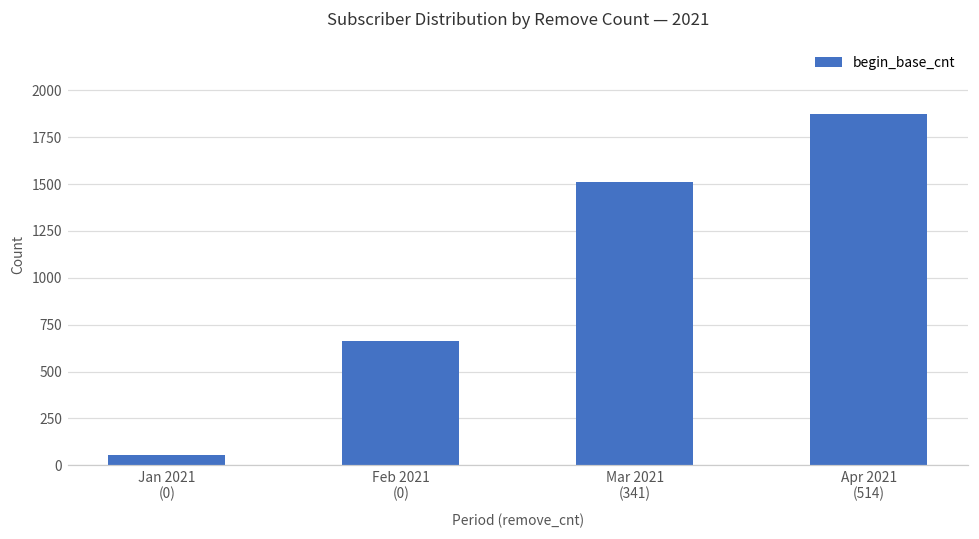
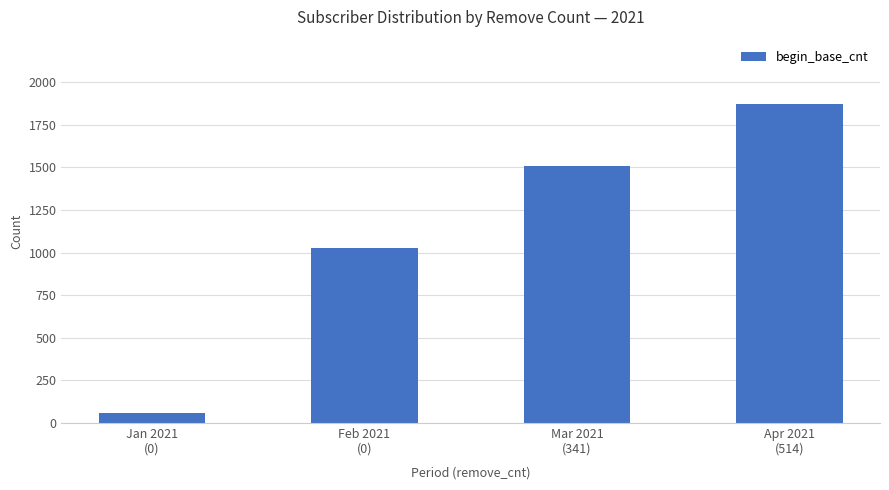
Feb 2021 (0): 660 -> 1030
